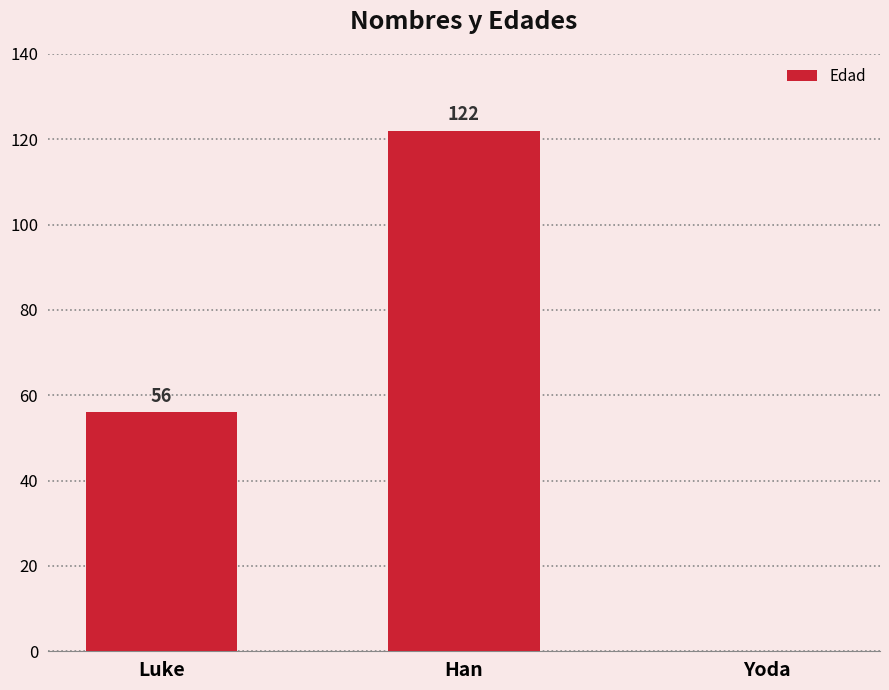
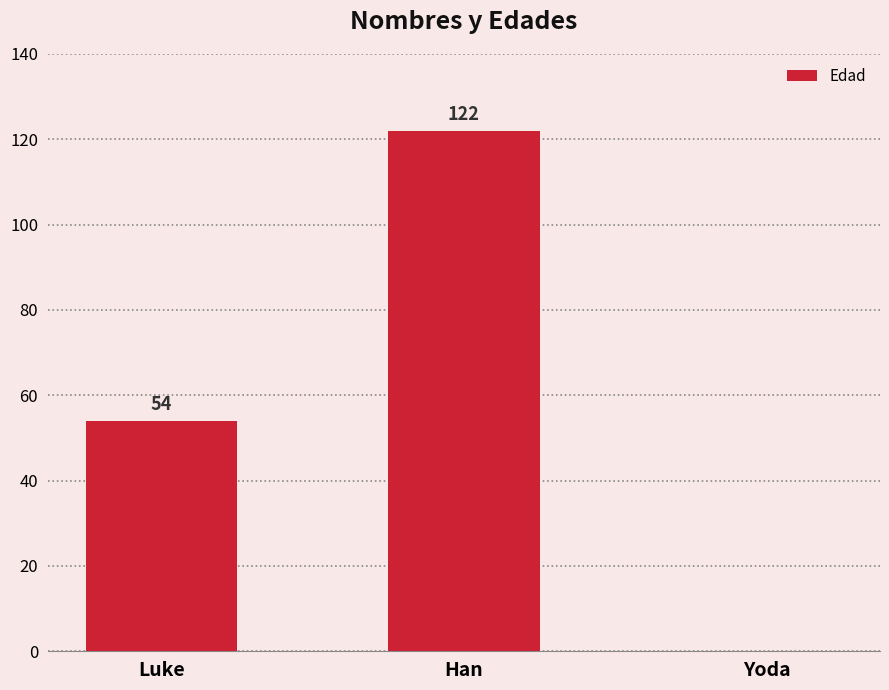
Luke: 56 -> 54
